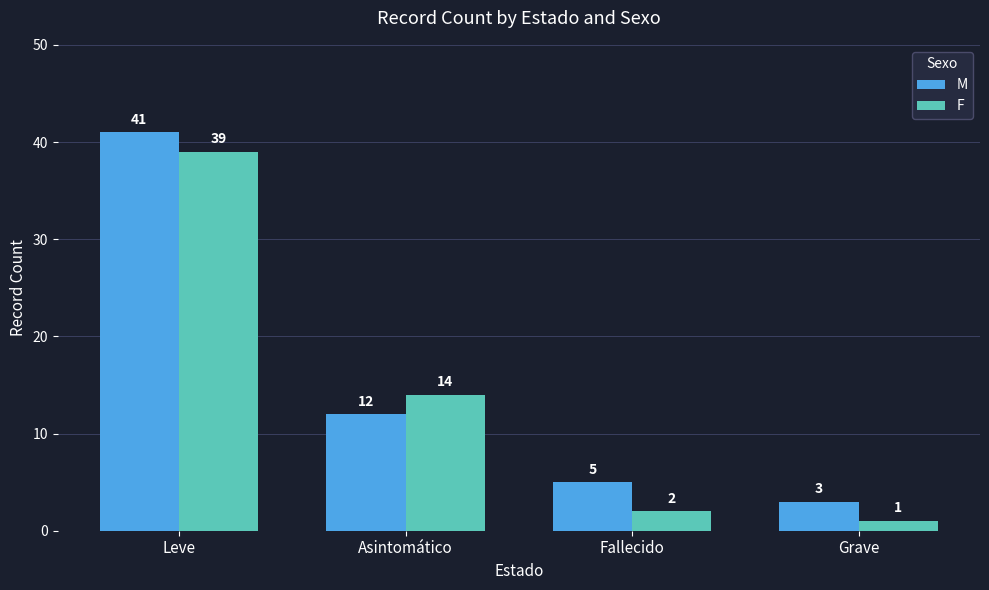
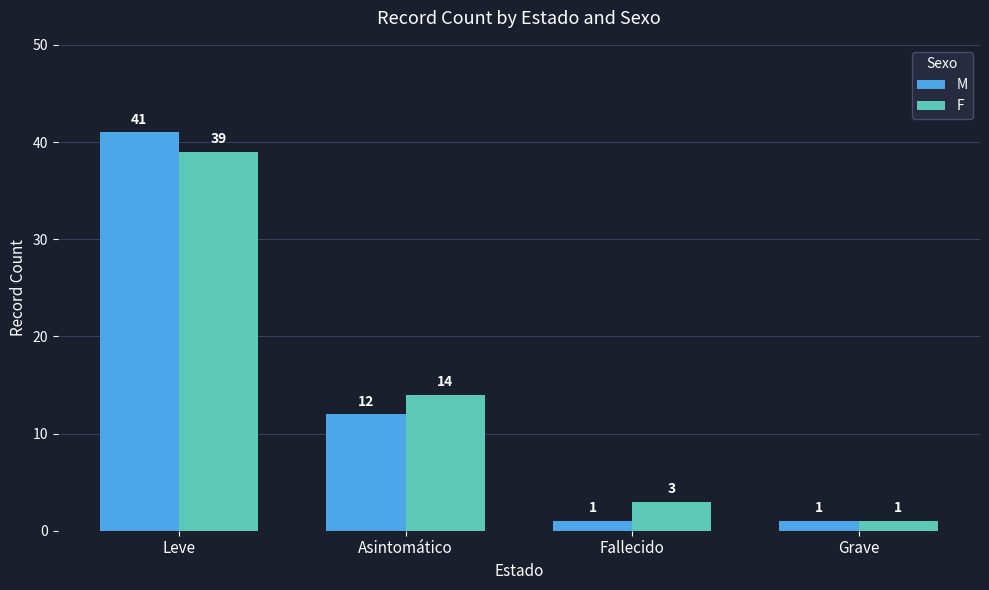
M, Fallecido: 5 -> 1
F, Fallecido: 2 -> 3
M, Grave: 3 -> 1
